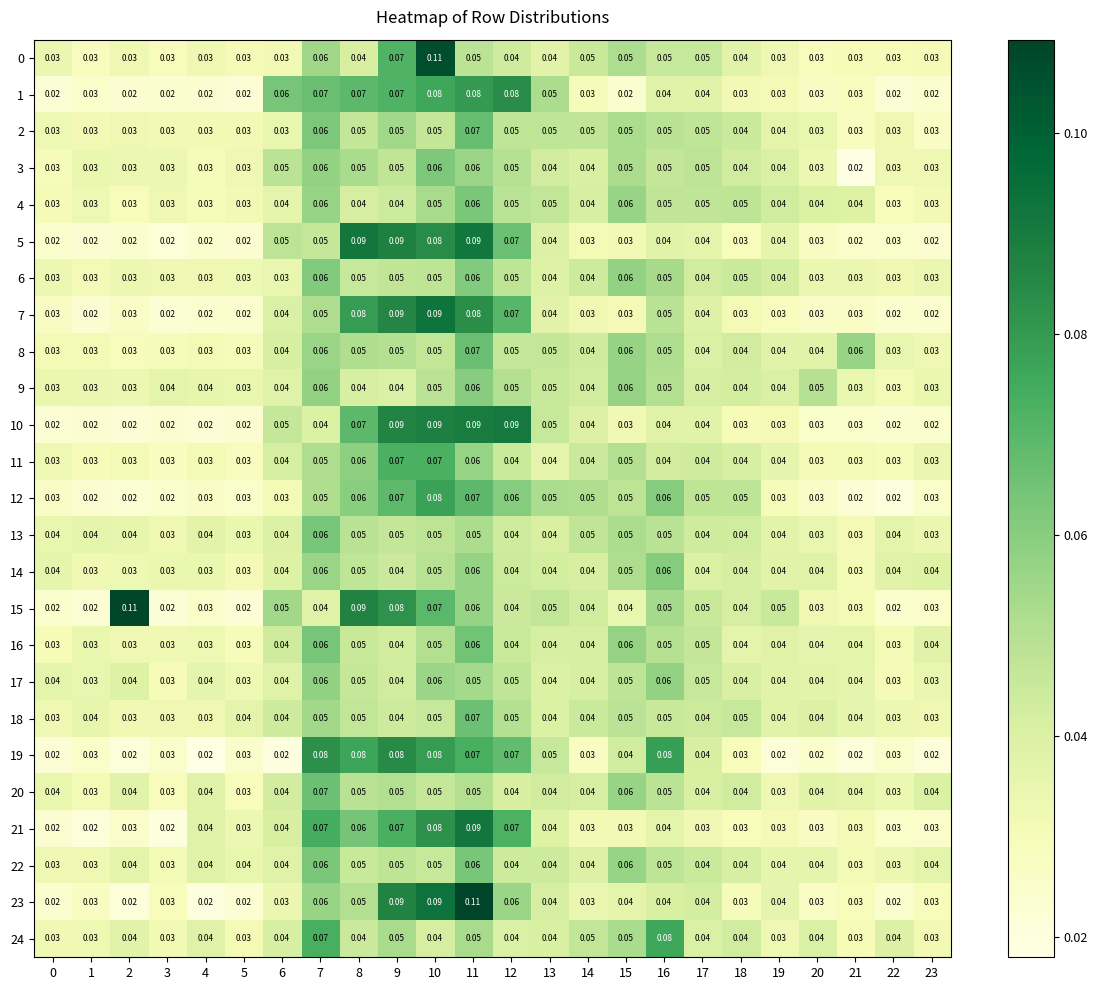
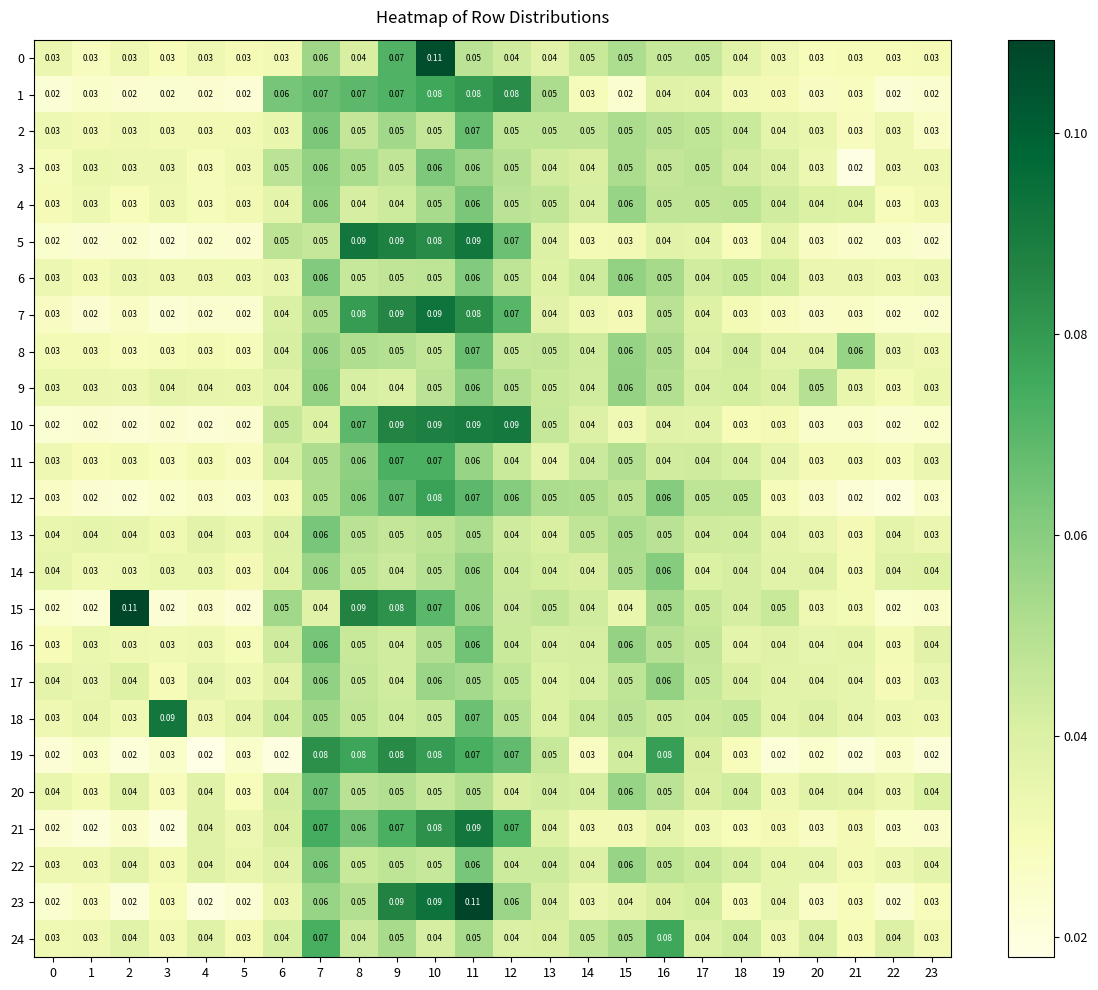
18, 3: 0.03 -> 0.09
